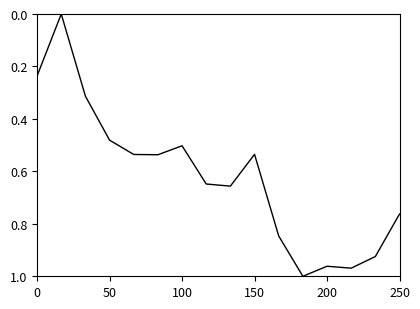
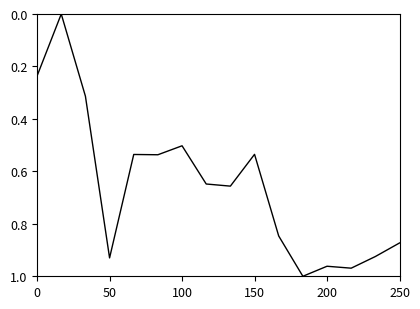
50: 0.48 -> 0.93
250: 0.76 -> 0.87
